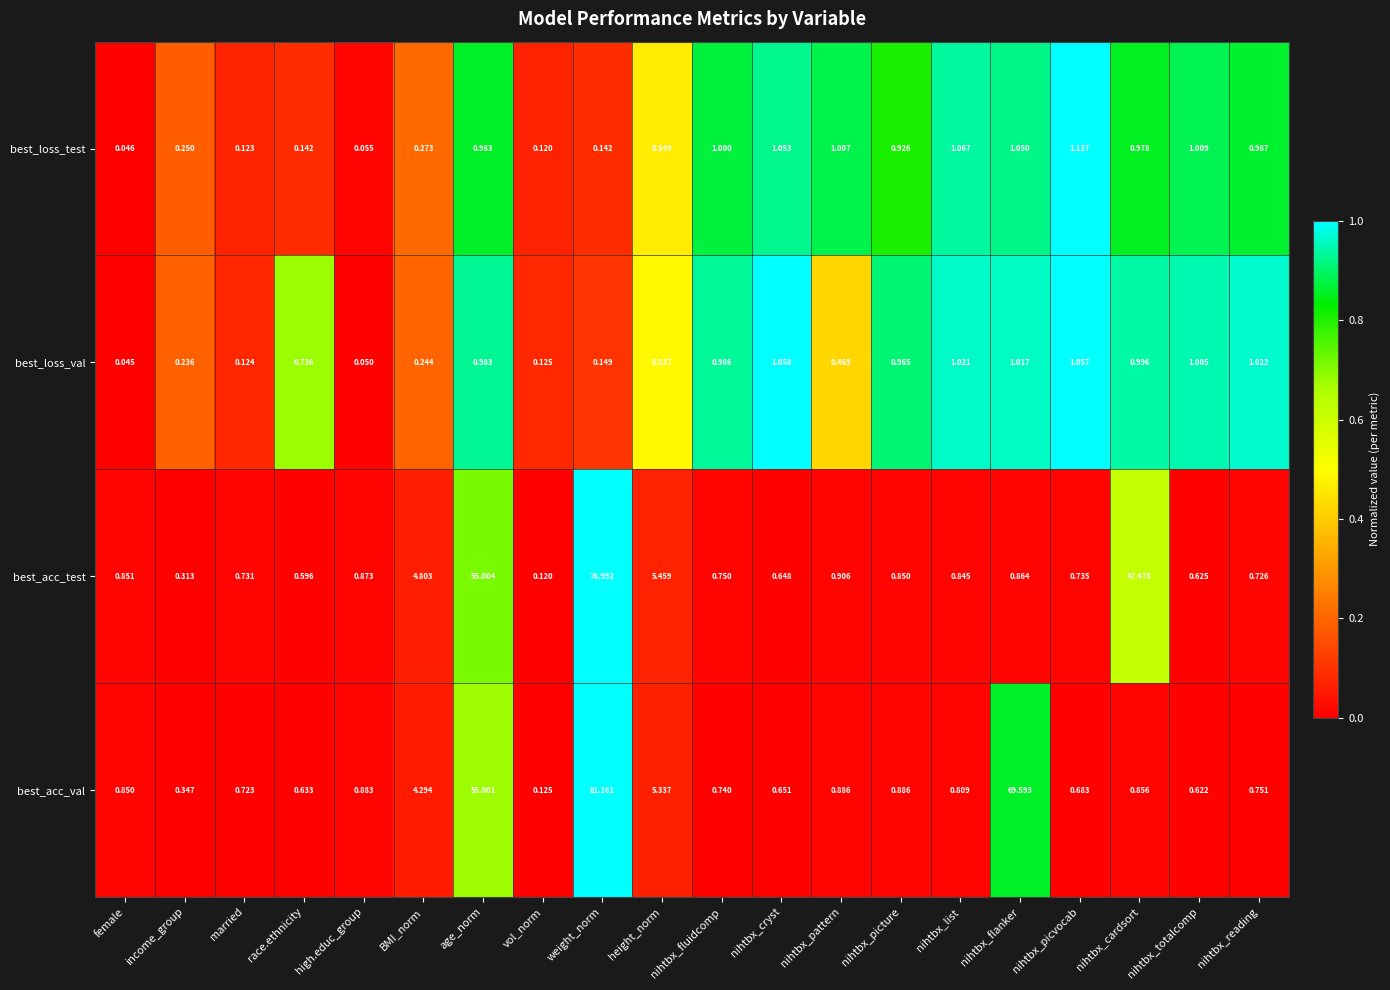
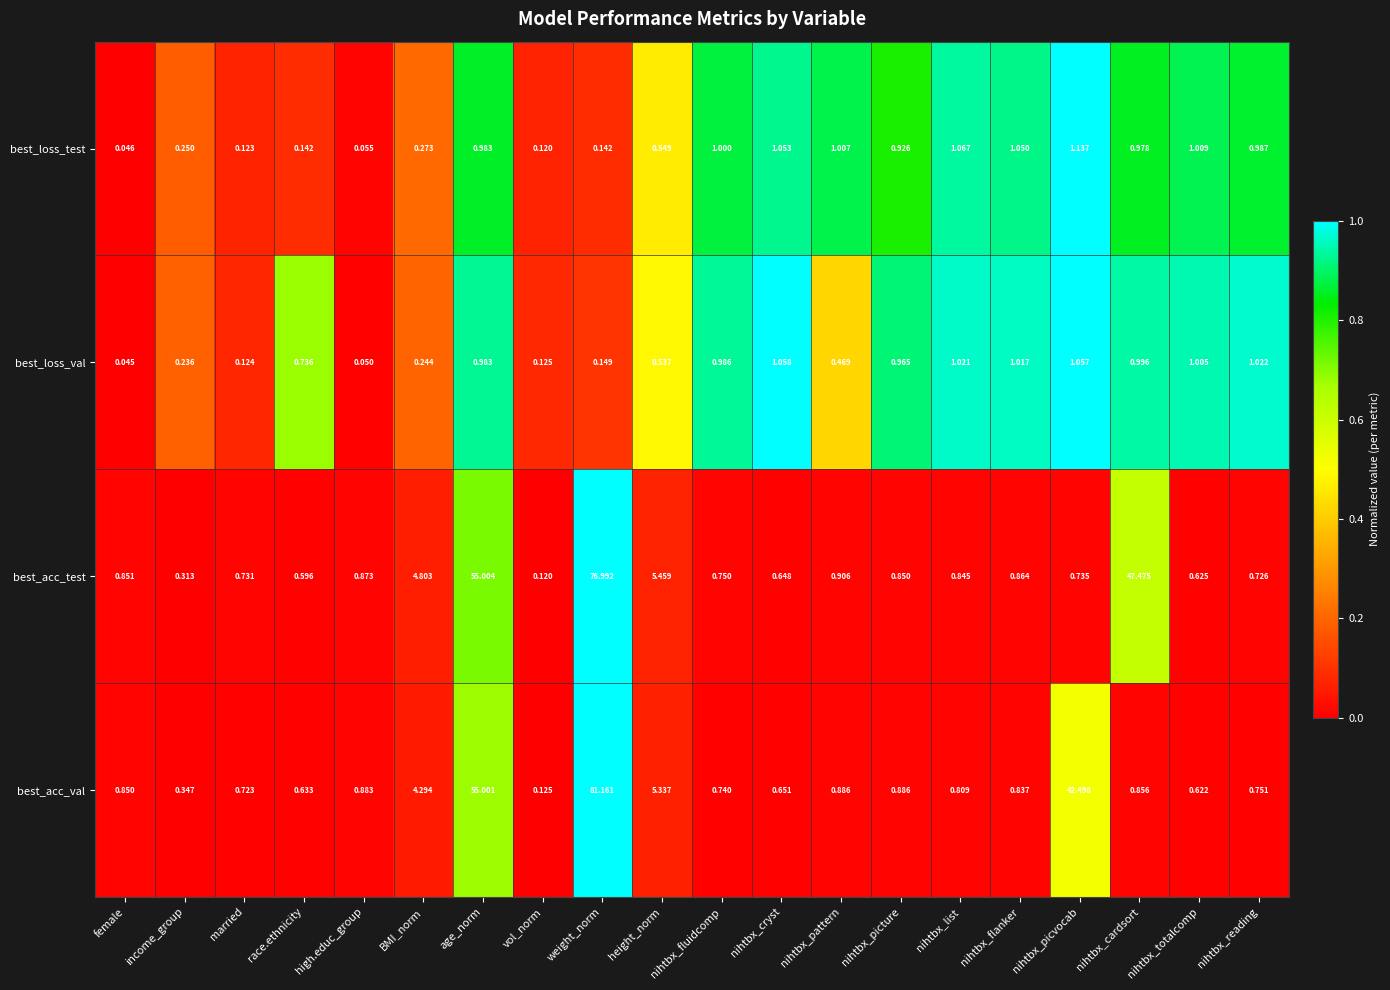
best_acc_val, nihtbx_flanker: 69.593 -> 0.837
best_acc_val, nihtbx_picvocab: 0.683 -> 42.498
